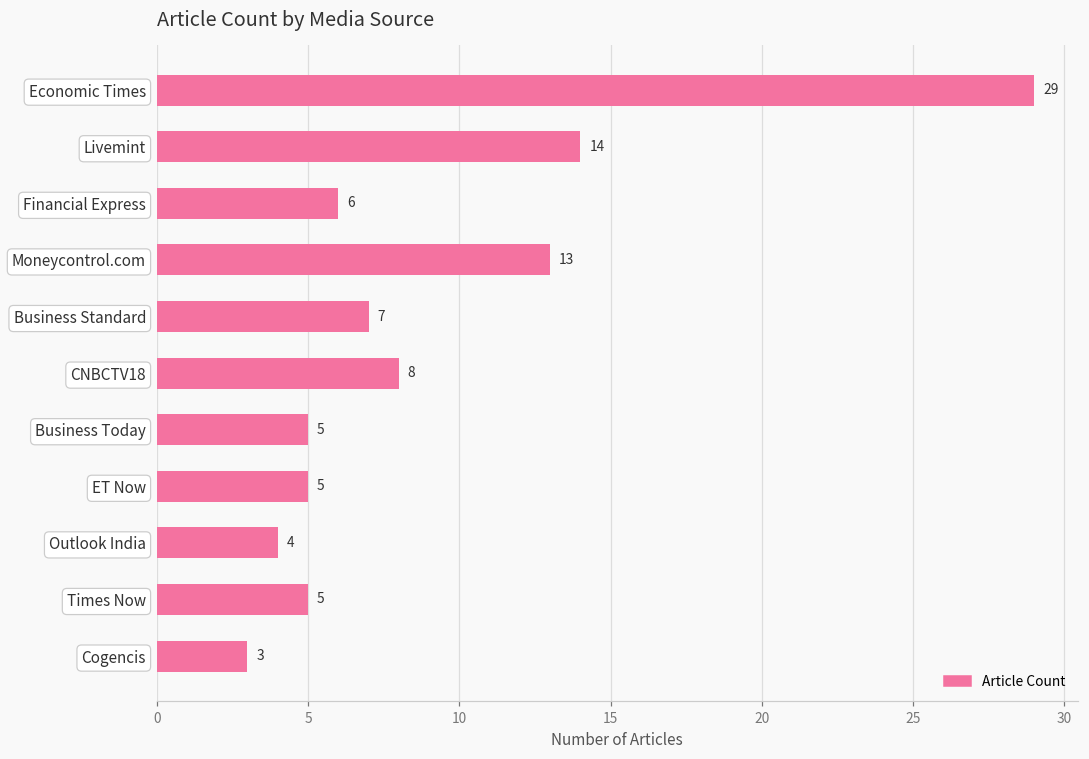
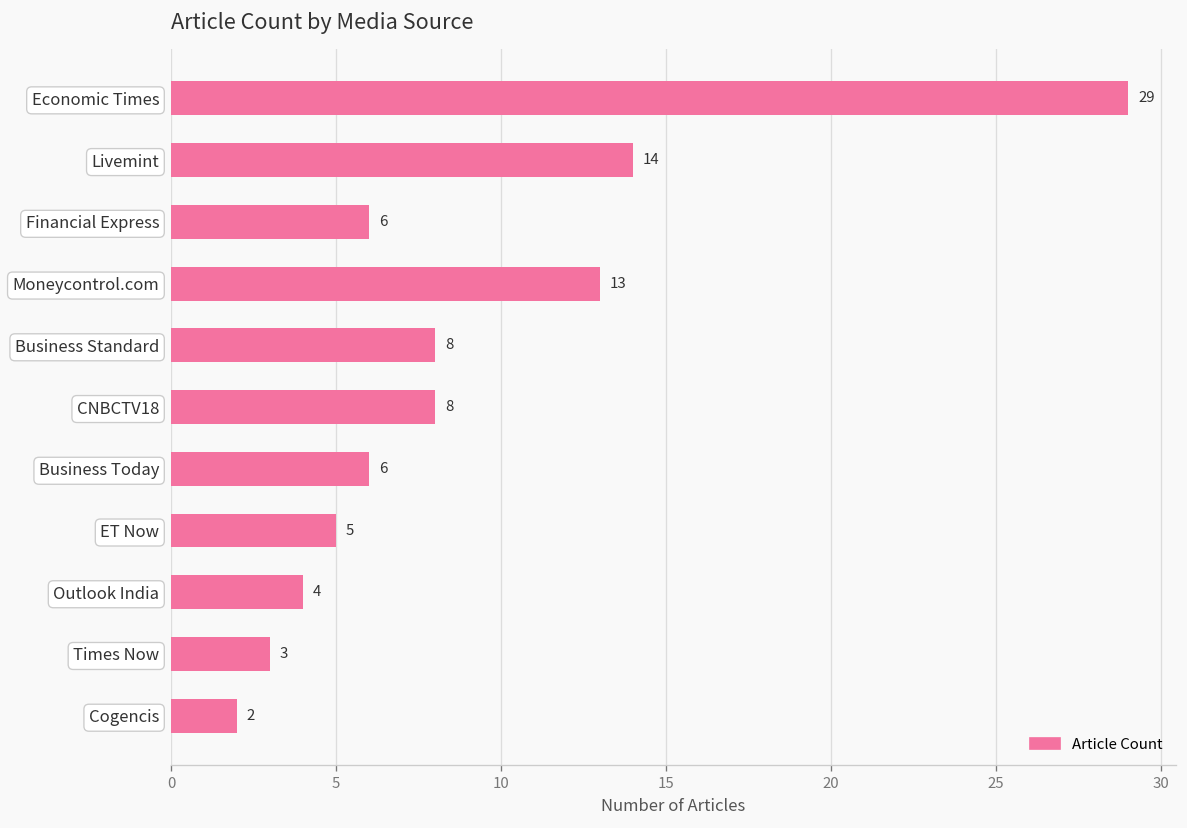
Business Standard: 7 -> 8
Business Today: 5 -> 6
Times Now: 5 -> 3
Cogencis: 3 -> 2
